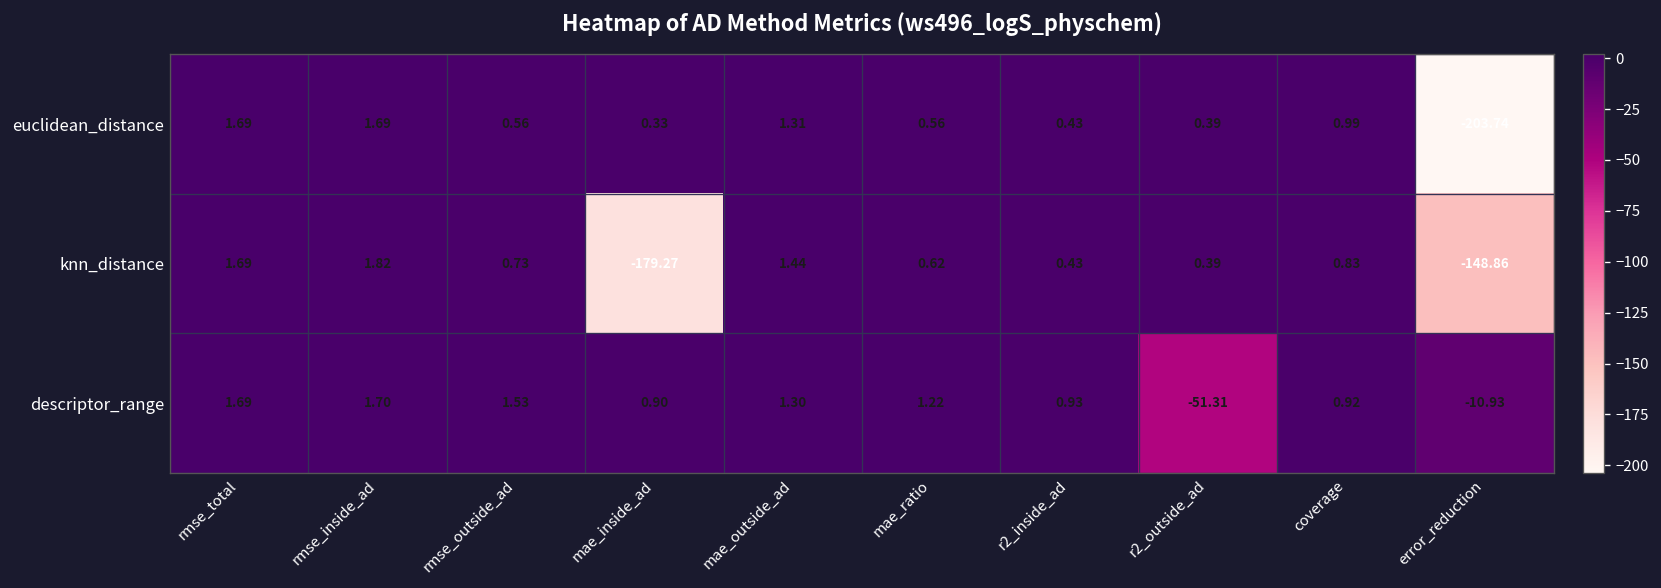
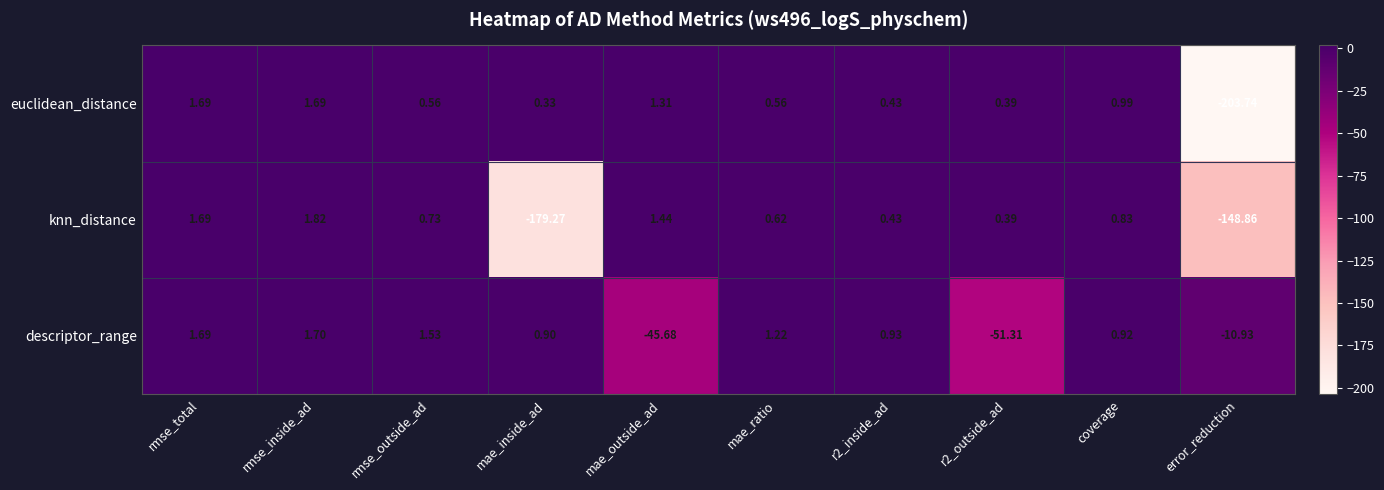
descriptor_range, mae_outside_ad: 1.30 -> -45.68
